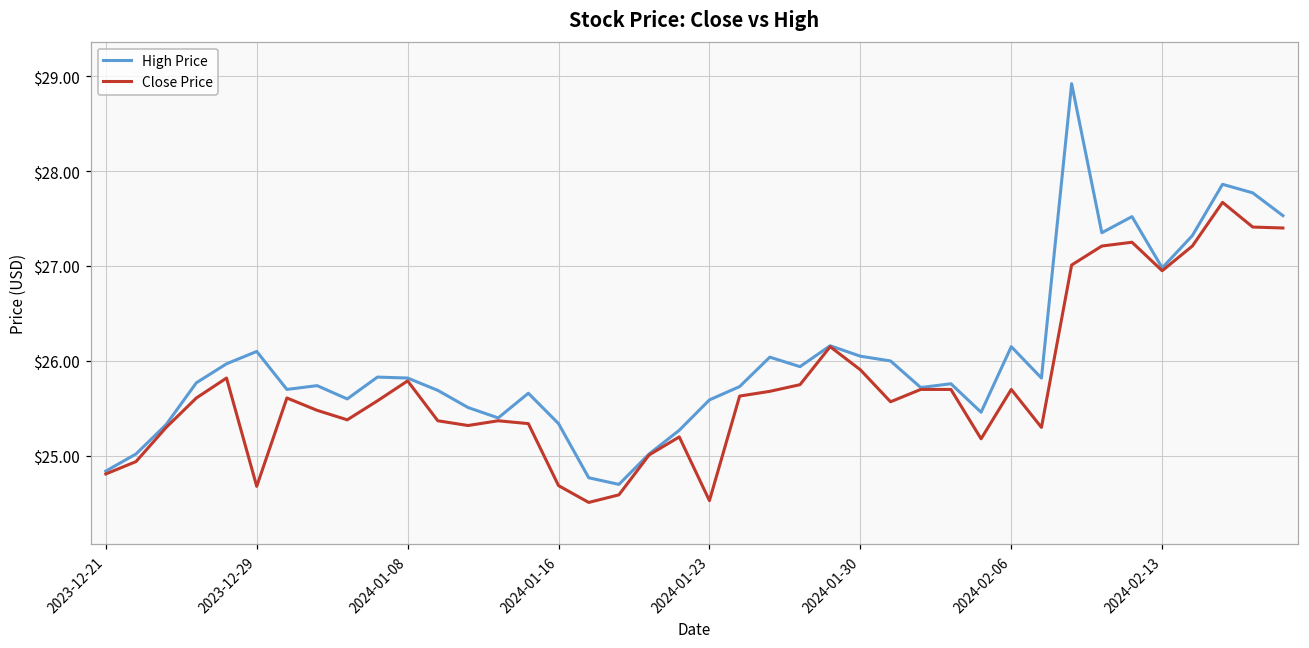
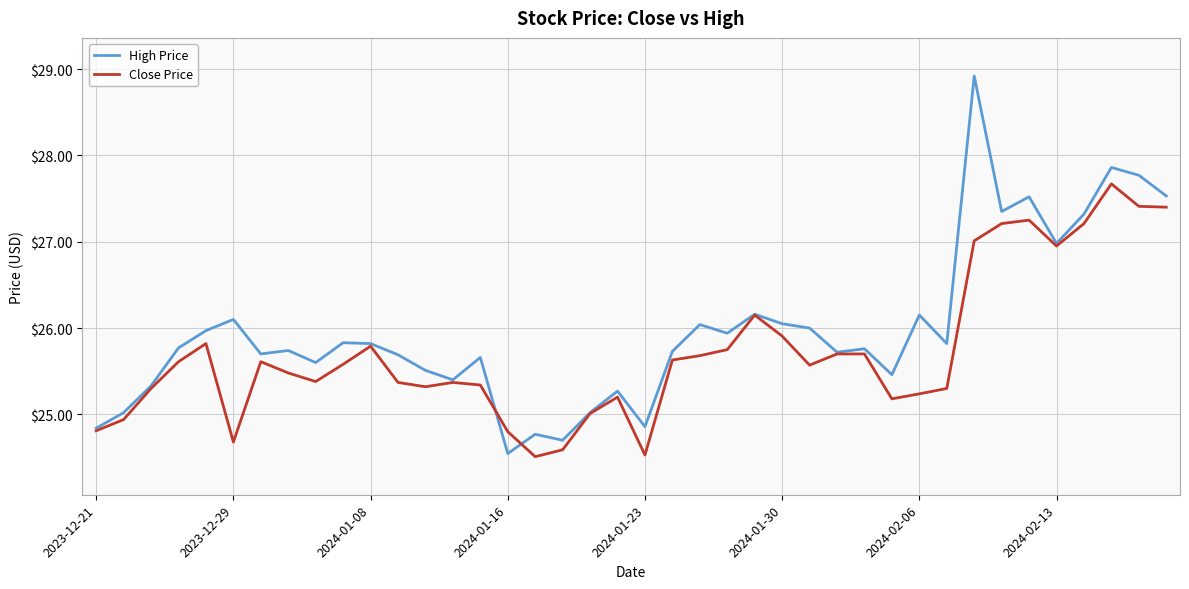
High Price, 2024-01-16: $25.3 -> $24.5
Close Price, 2024-01-16: $24.7 -> $24.8
High Price, 2024-01-23: $25.6 -> $24.9
Close Price, 2024-02-06: $25.7 -> $25.2
